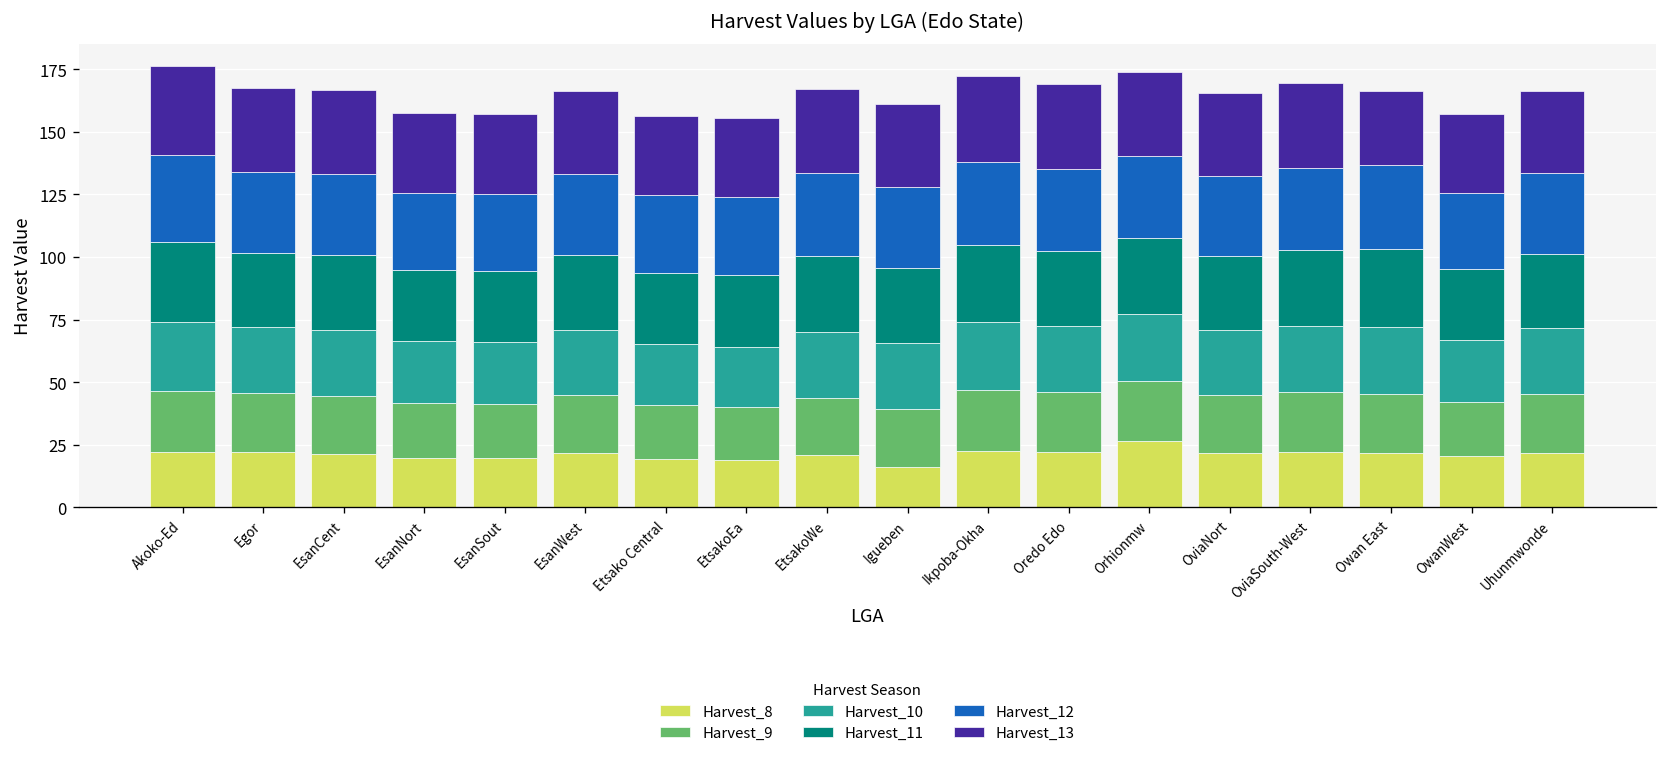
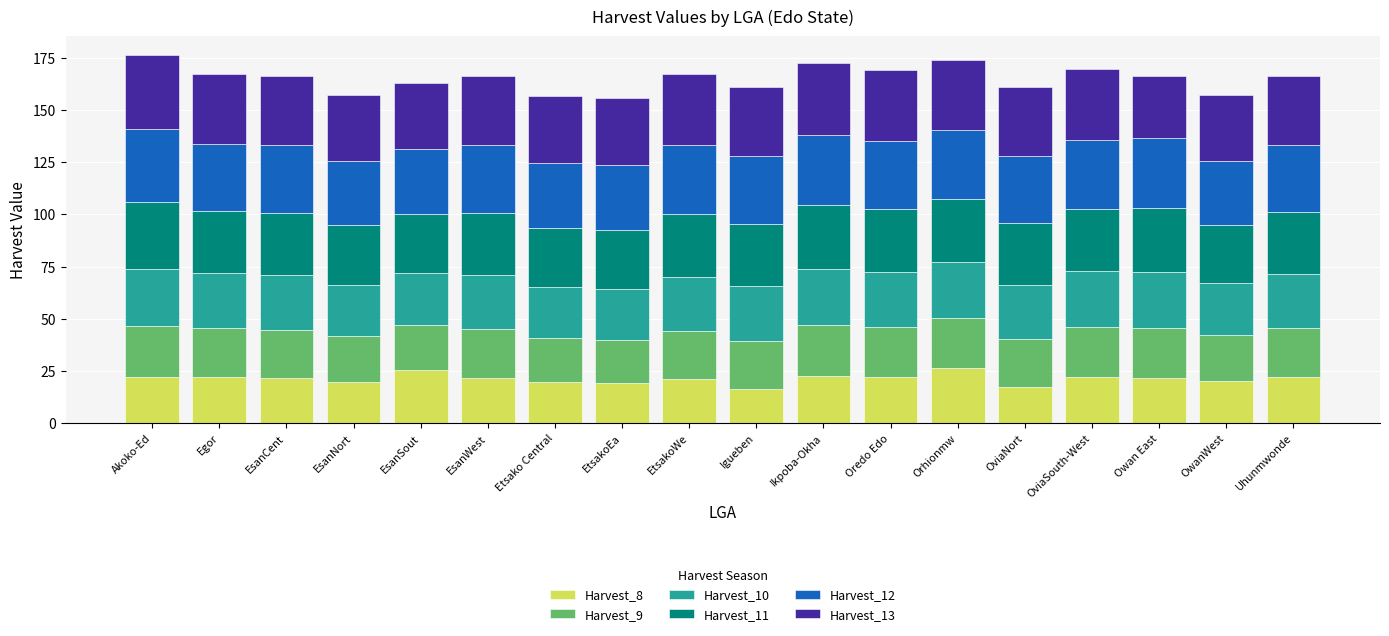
Harvest_8, EsanSout: 20 -> 26
Harvest_8, OviaNort: 22 -> 17
